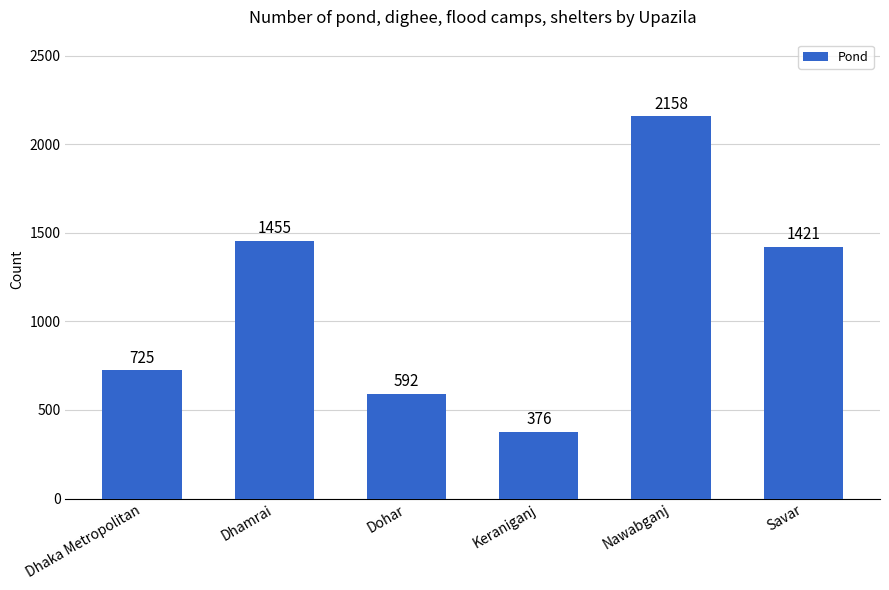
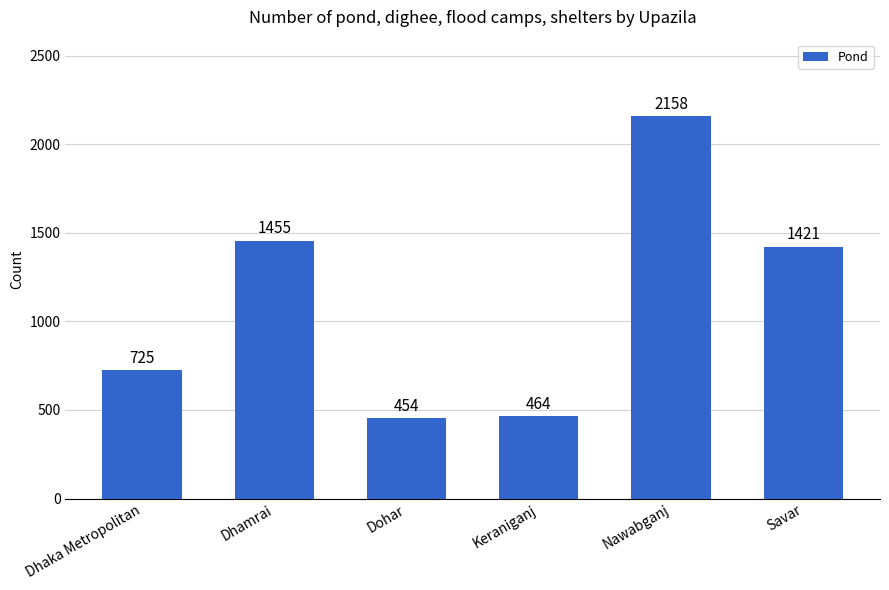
Dohar: 592 -> 454
Keraniganj: 376 -> 464
